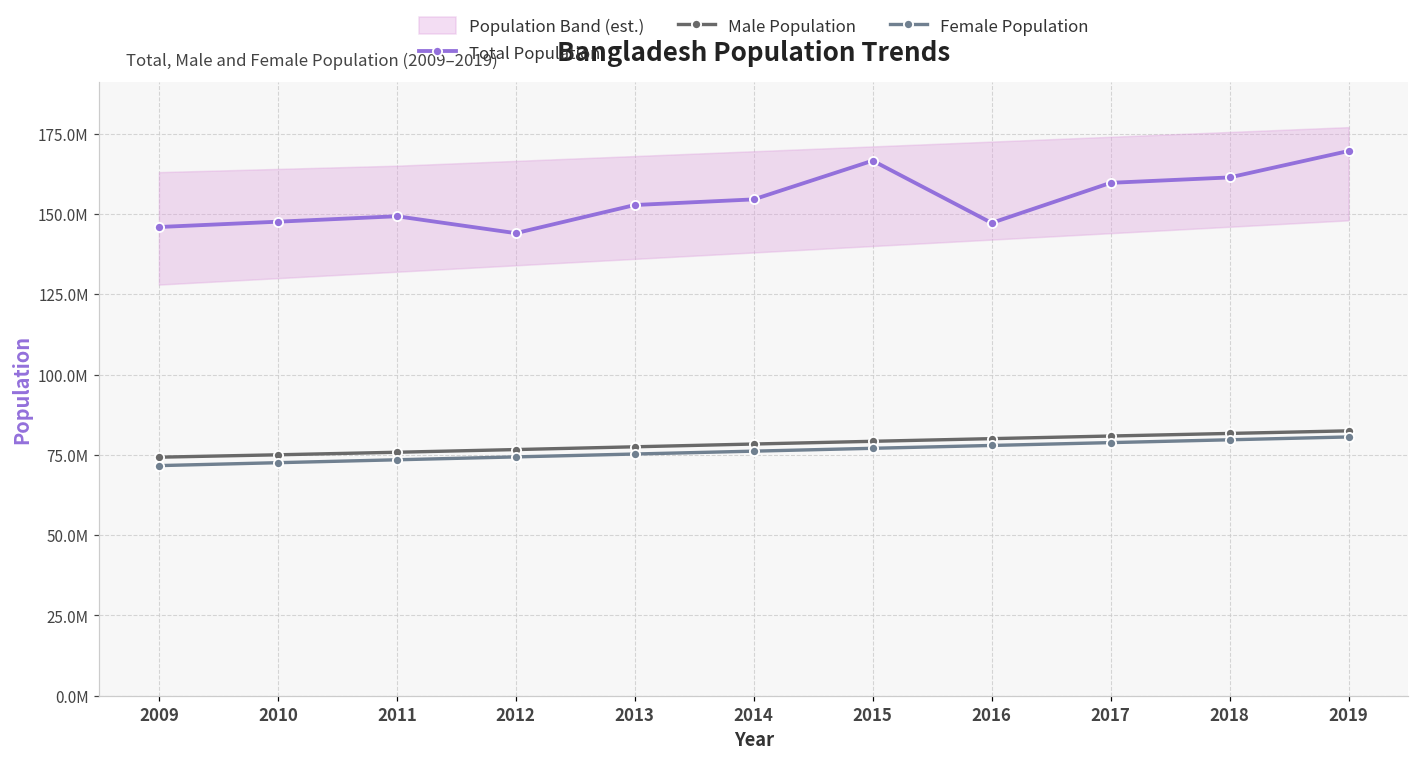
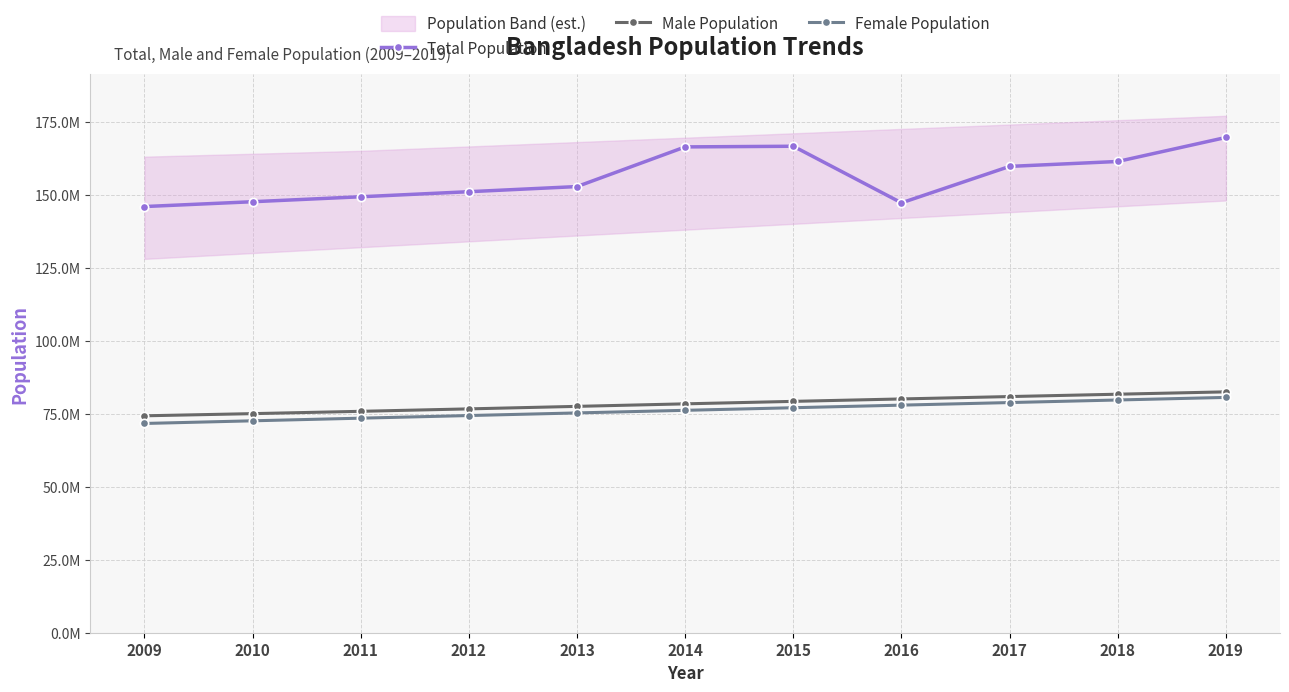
Total Population, 2012: 144000000 -> 151000000
Total Population, 2014: 155000000 -> 166000000
